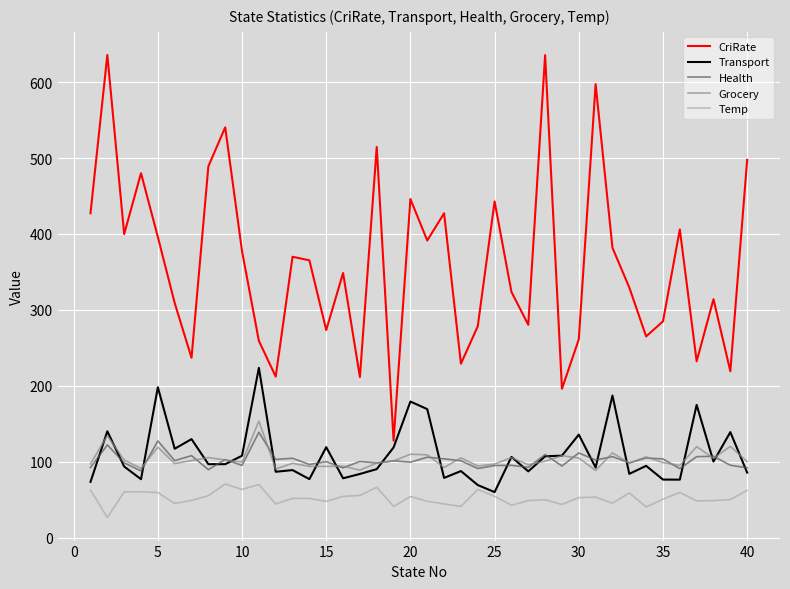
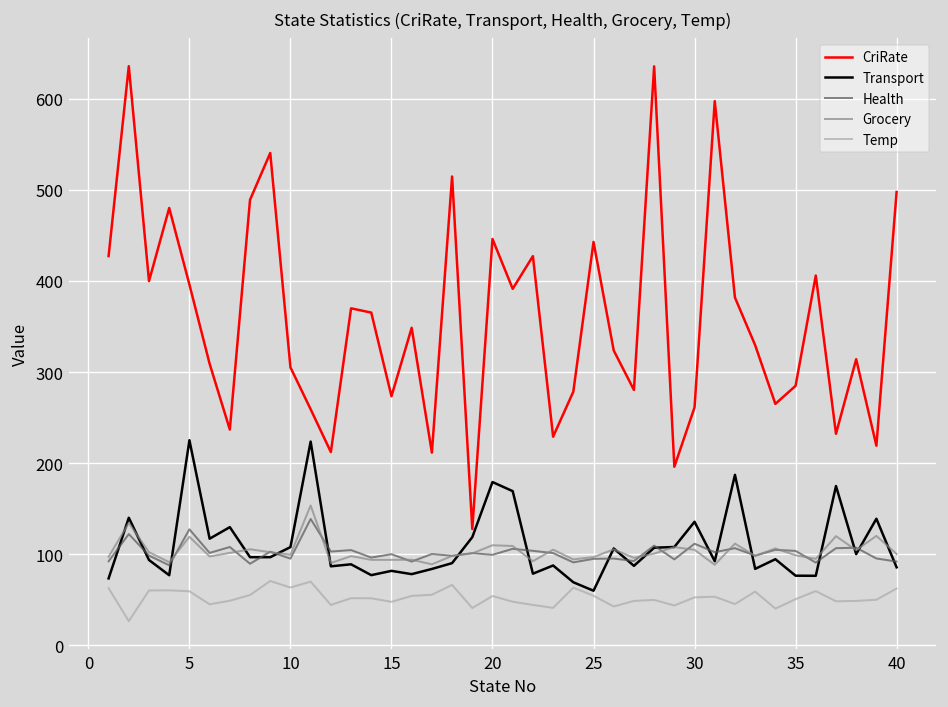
Transport, 5: 200 -> 230
CriRate, 10: 380 -> 310
Transport, 15: 120 -> 80
